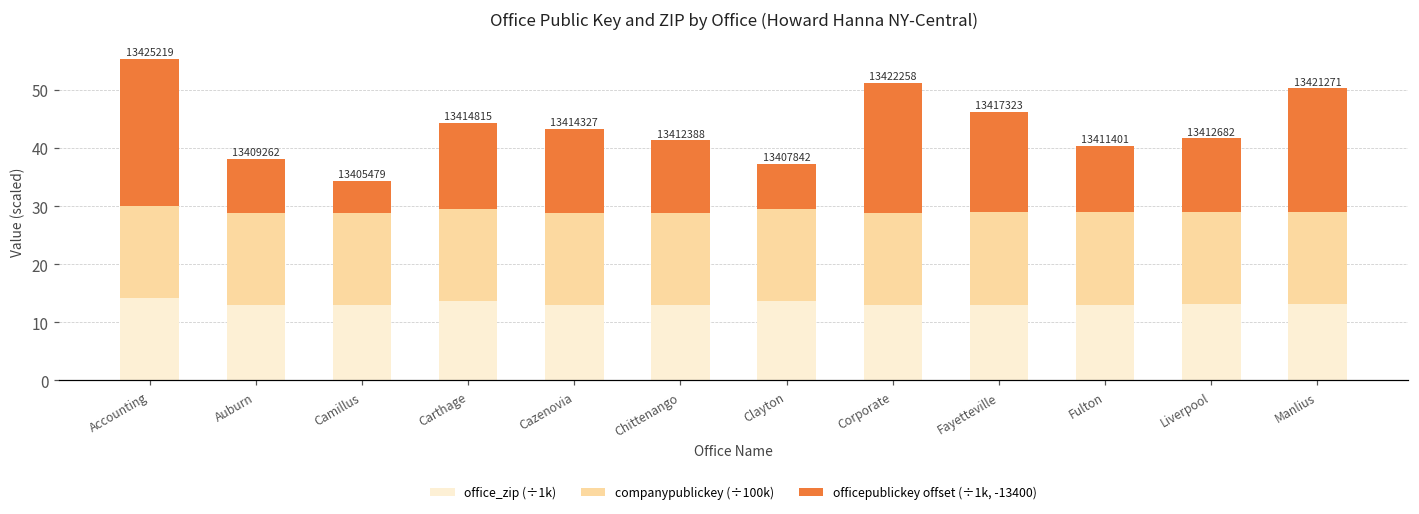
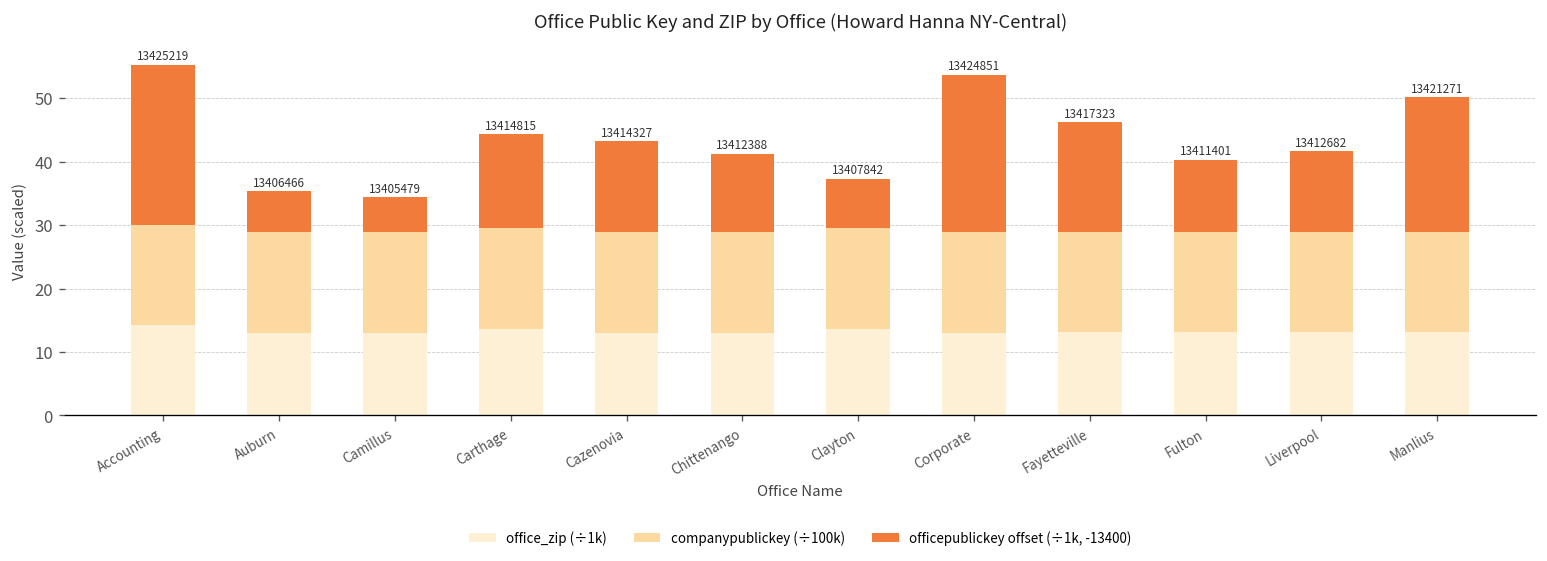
officepublickey offset (÷1k, -13400), Auburn: 13409262 -> 13406466
officepublickey offset (÷1k, -13400), Corporate: 13422258 -> 13424851
